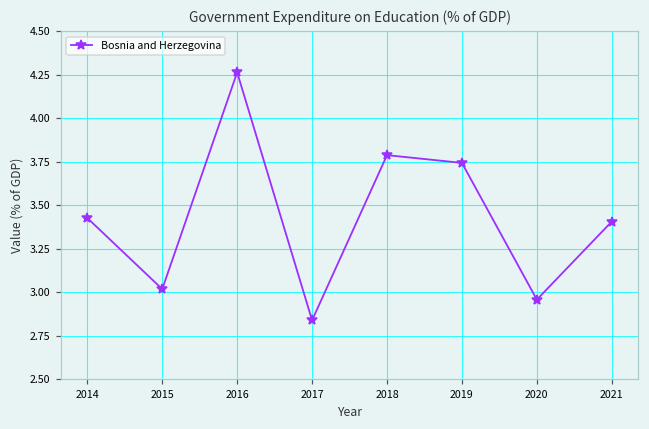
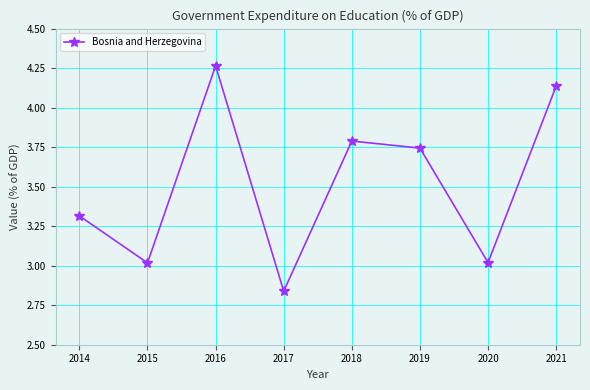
2014: 3.43 -> 3.31
2020: 2.96 -> 3.02
2021: 3.41 -> 4.14
